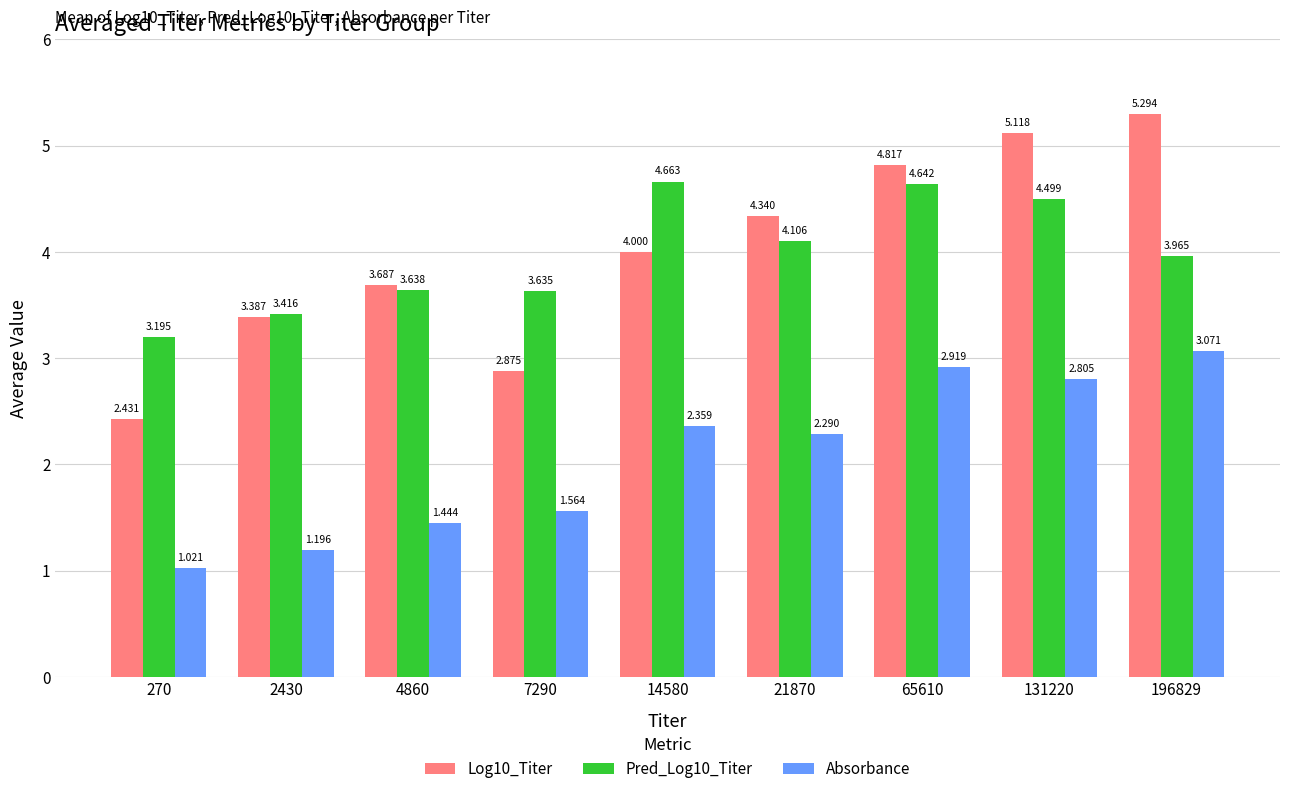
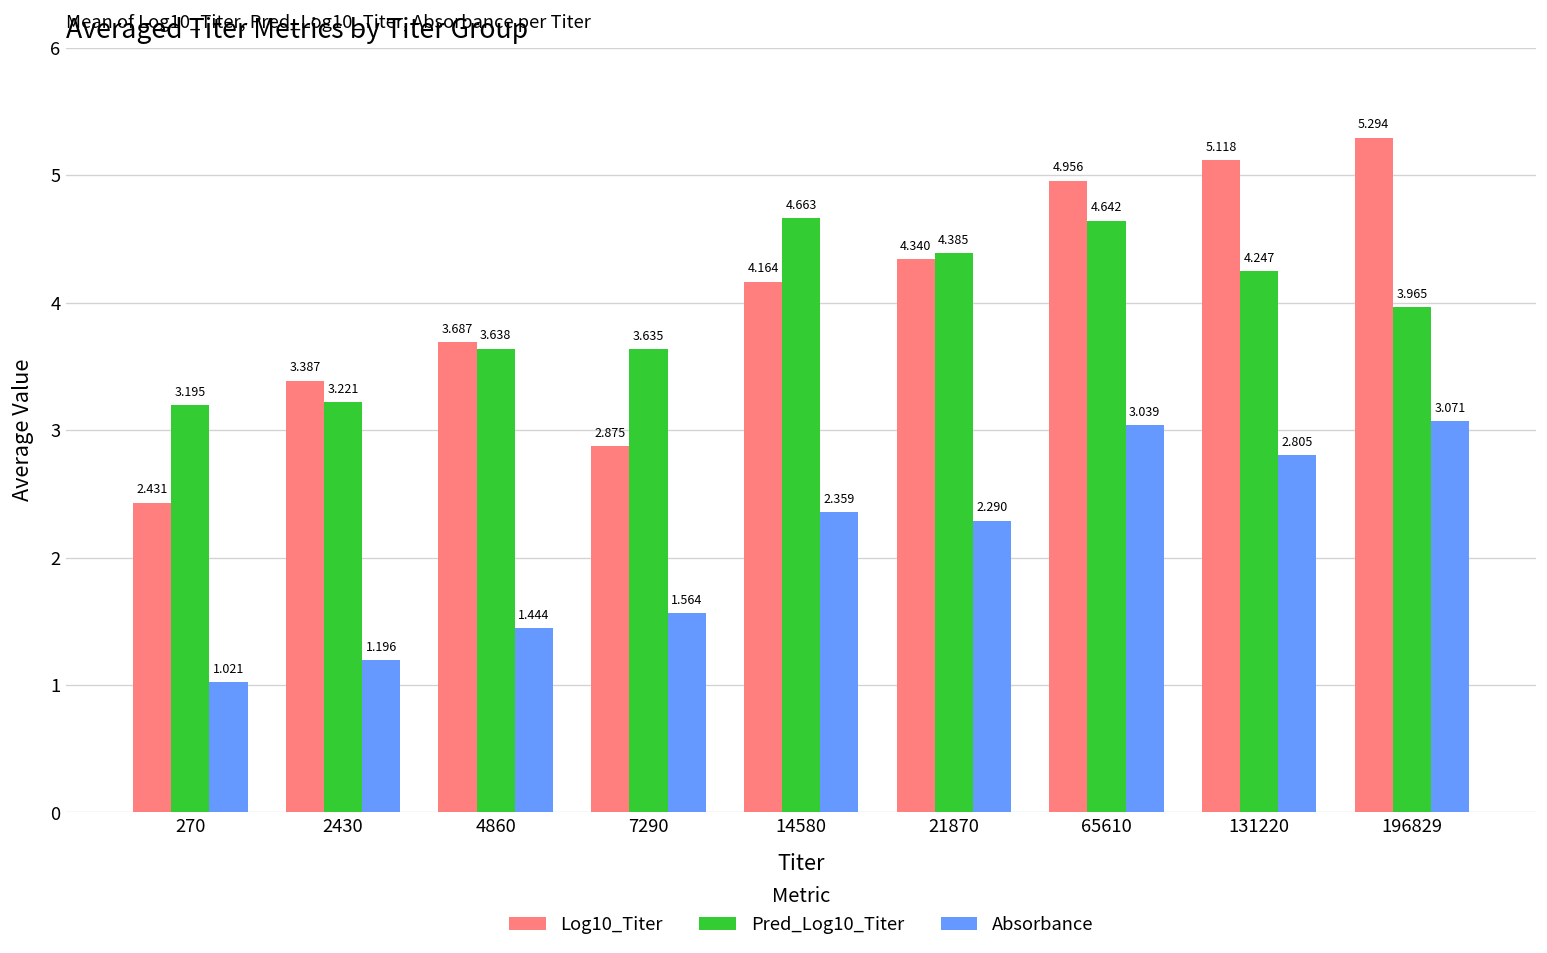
Pred_Log10_Titer, 2430: 3.416 -> 3.221
Log10_Titer, 14580: 4.000 -> 4.164
Pred_Log10_Titer, 21870: 4.106 -> 4.385
Log10_Titer, 65610: 4.817 -> 4.956
Absorbance, 65610: 2.919 -> 3.039
Pred_Log10_Titer, 131220: 4.499 -> 4.247
